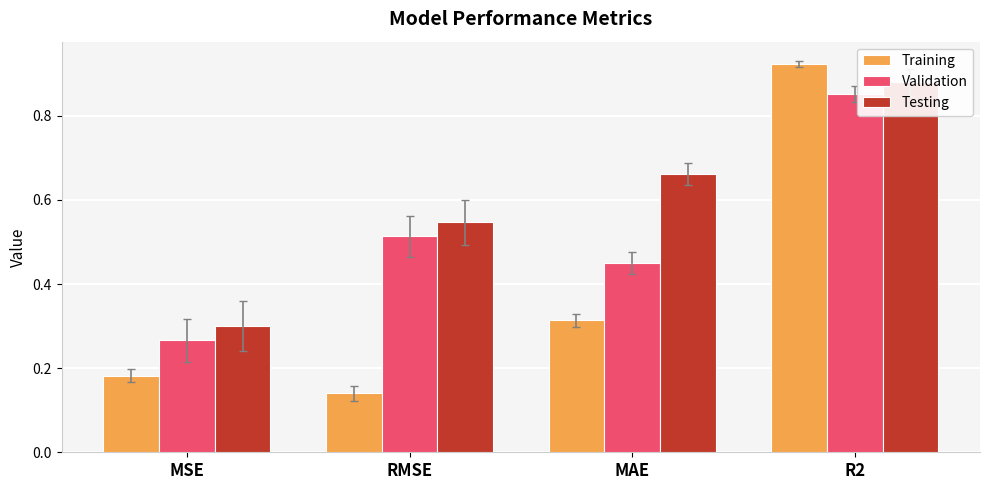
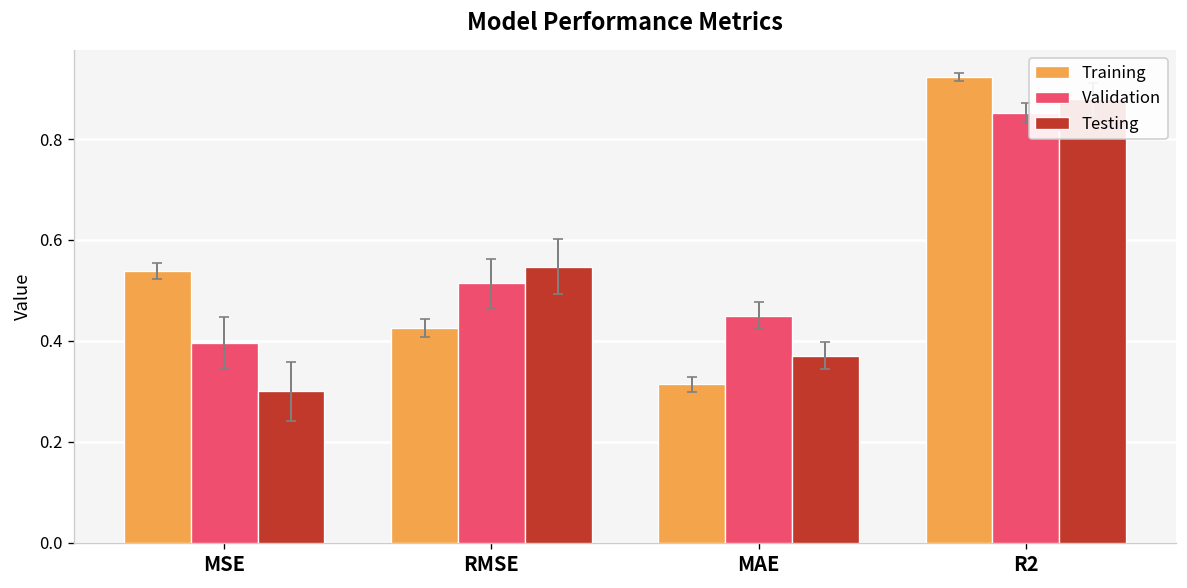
Training, MSE: 0.18 -> 0.54
Validation, MSE: 0.27 -> 0.40
Training, RMSE: 0.14 -> 0.43
Testing, MAE: 0.66 -> 0.37
